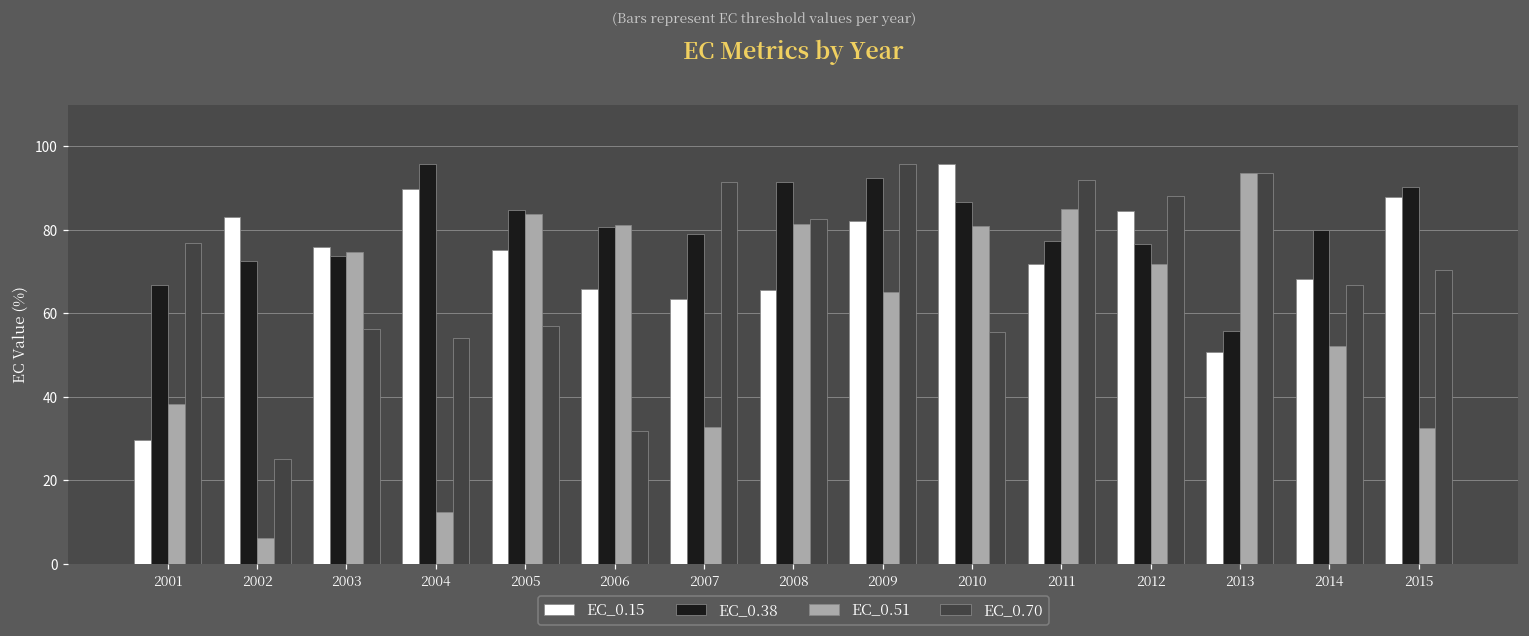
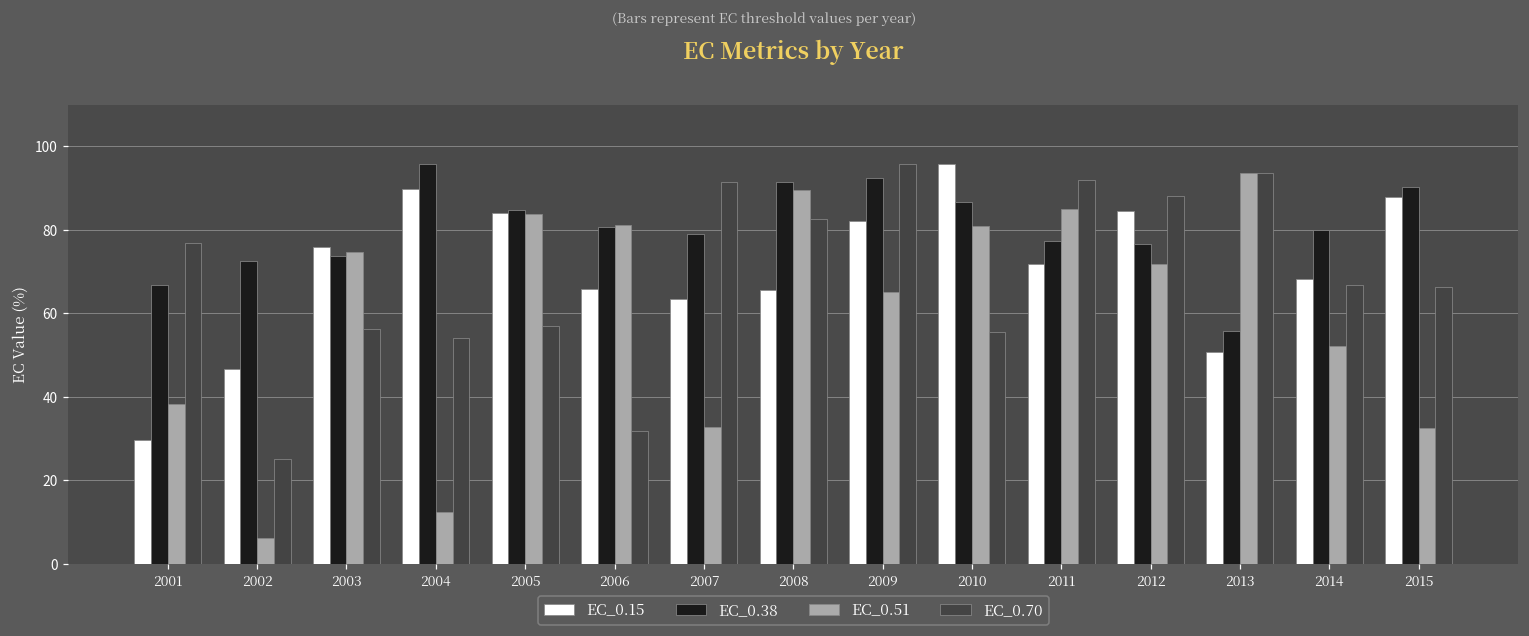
EC_0.15, 2002: 83 -> 47
EC_0.15, 2005: 75 -> 84
EC_0.51, 2008: 81 -> 90
EC_0.70, 2015: 70 -> 66
